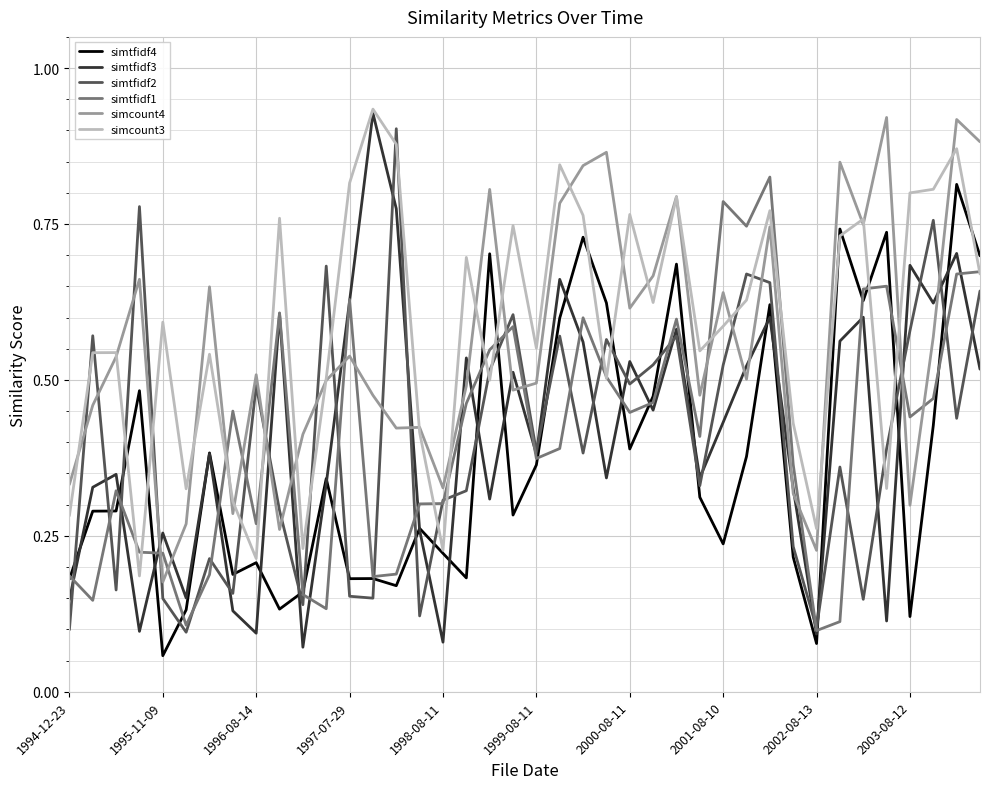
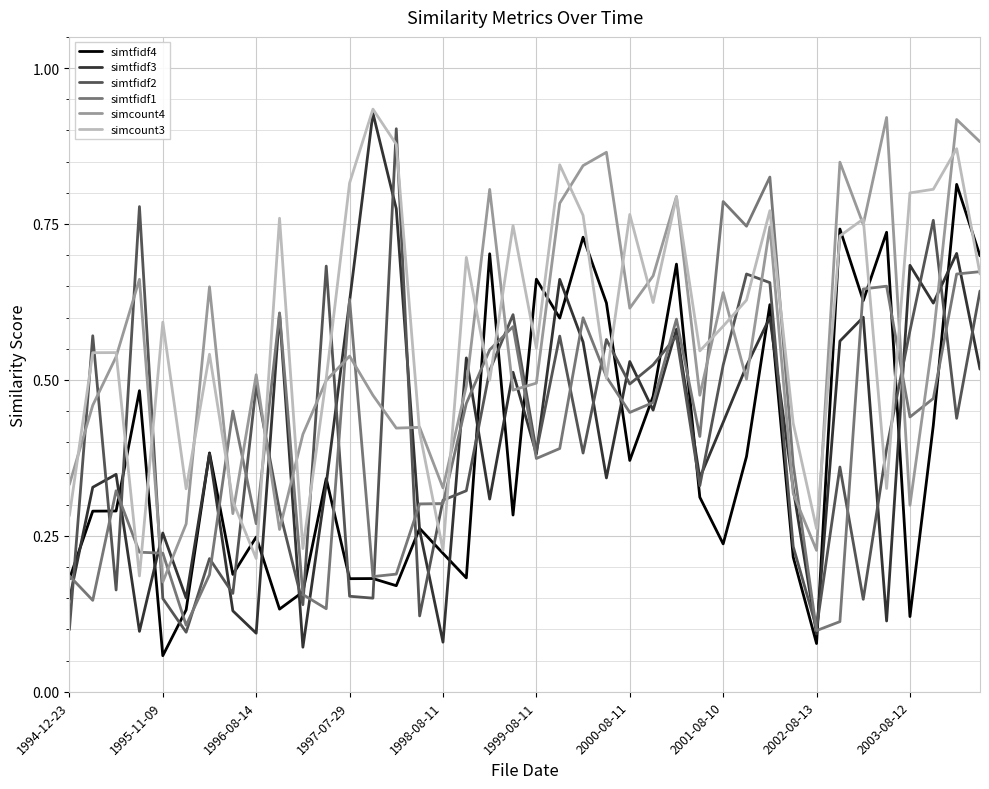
simtfidf4, 1996-08-14: 0.21 -> 0.25
simtfidf4, 1999-08-11: 0.36 -> 0.66
simtfidf4, 2000-08-11: 0.39 -> 0.37
